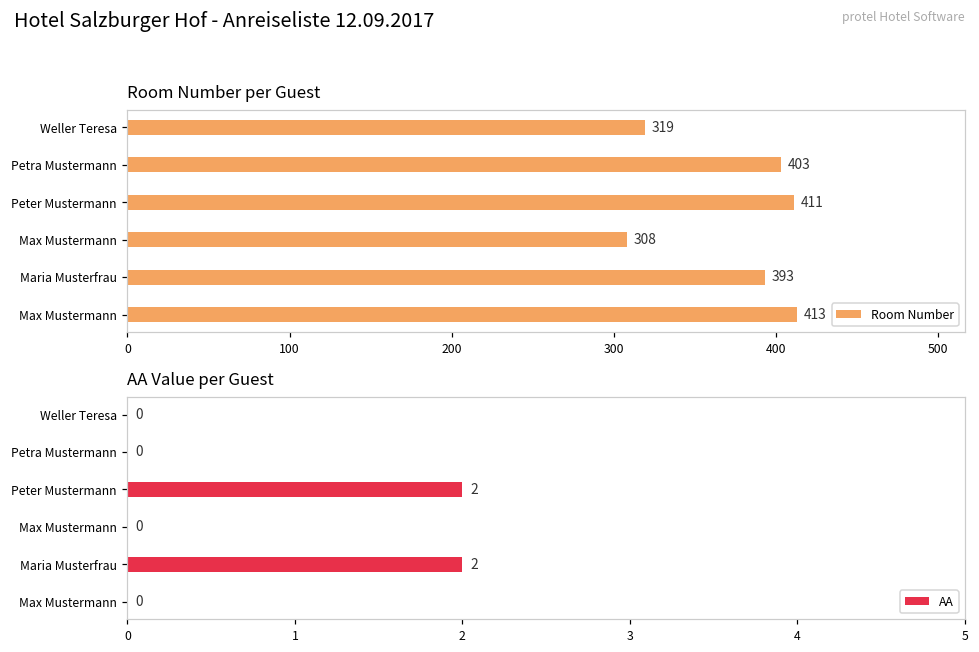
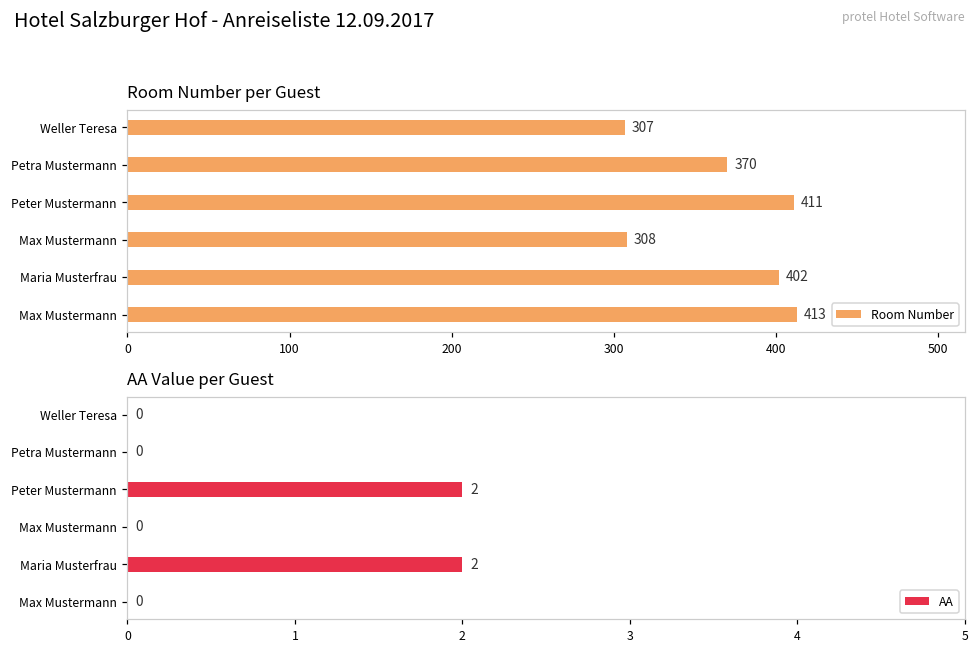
Room Number per Guest, Weller Teresa: 319 -> 307
Room Number per Guest, Petra Mustermann: 403 -> 370
Room Number per Guest, Maria Musterfrau: 393 -> 402
